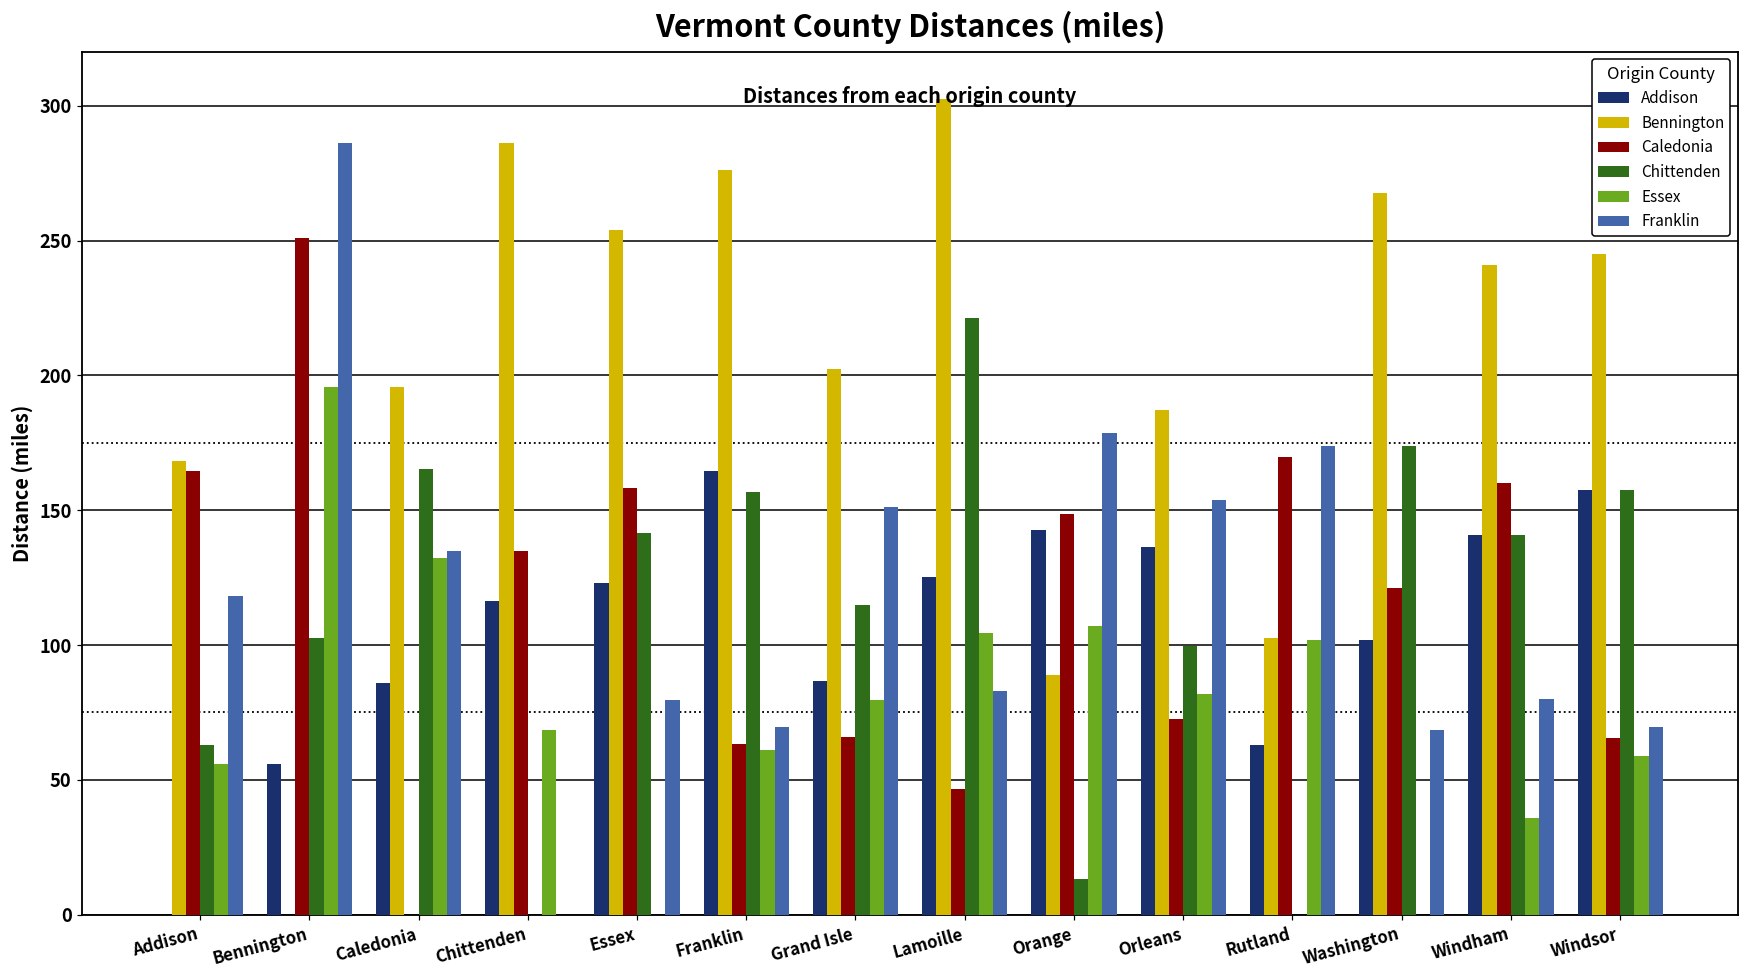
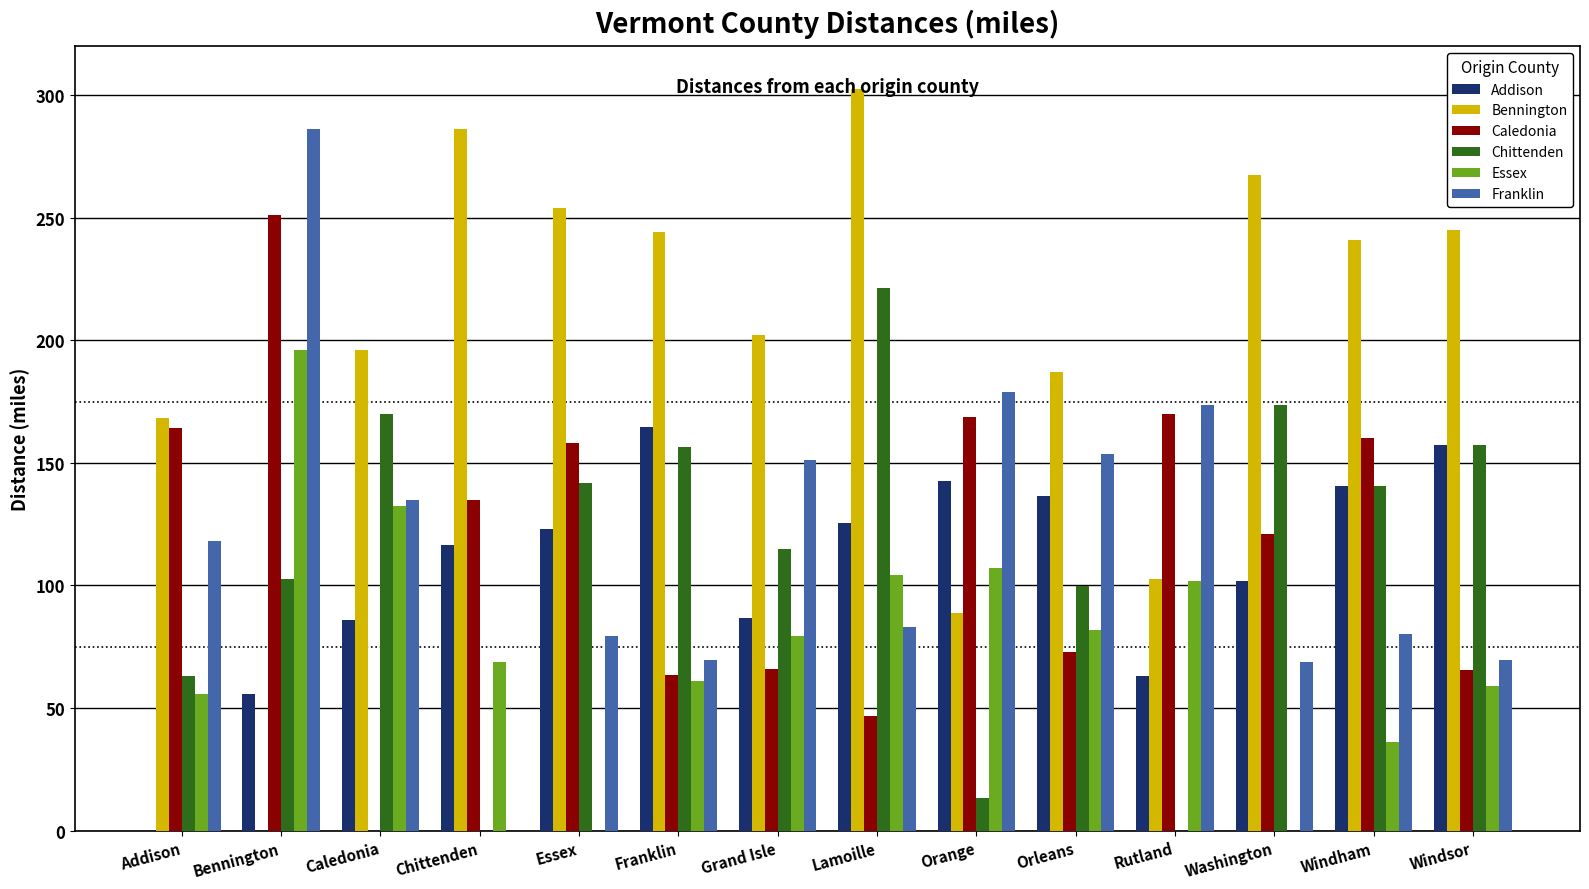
Chittenden, Caledonia: 165 -> 170
Bennington, Franklin: 276 -> 244
Caledonia, Orange: 148 -> 169
